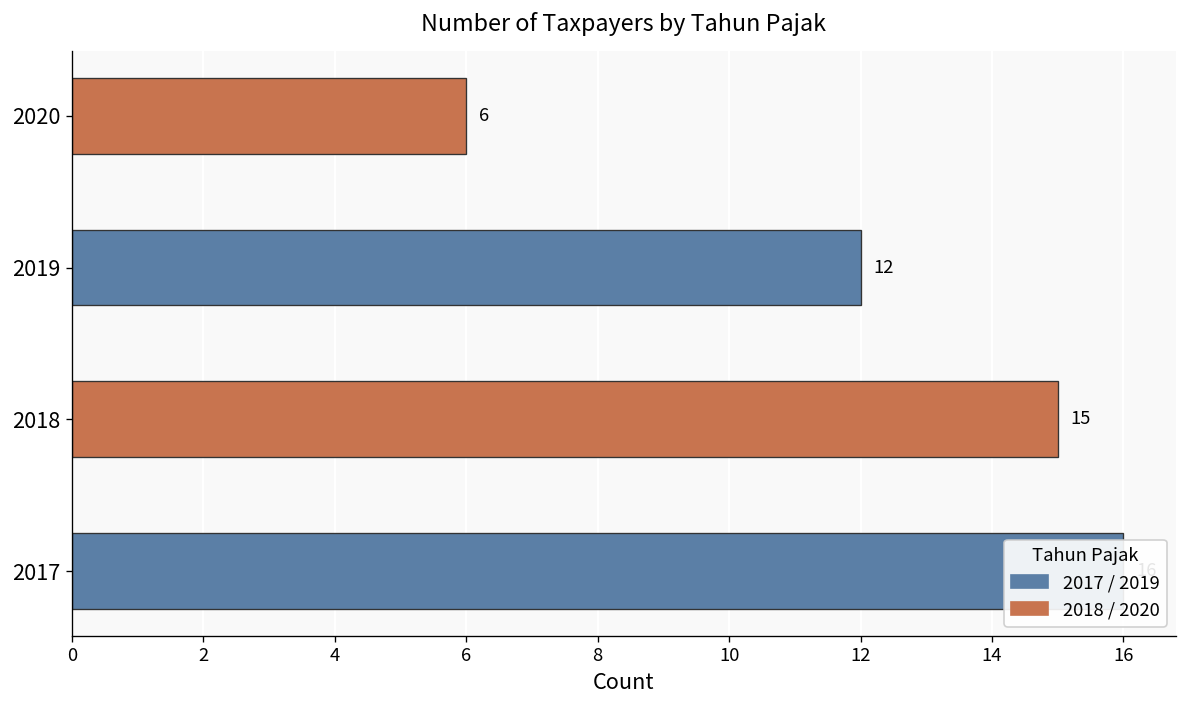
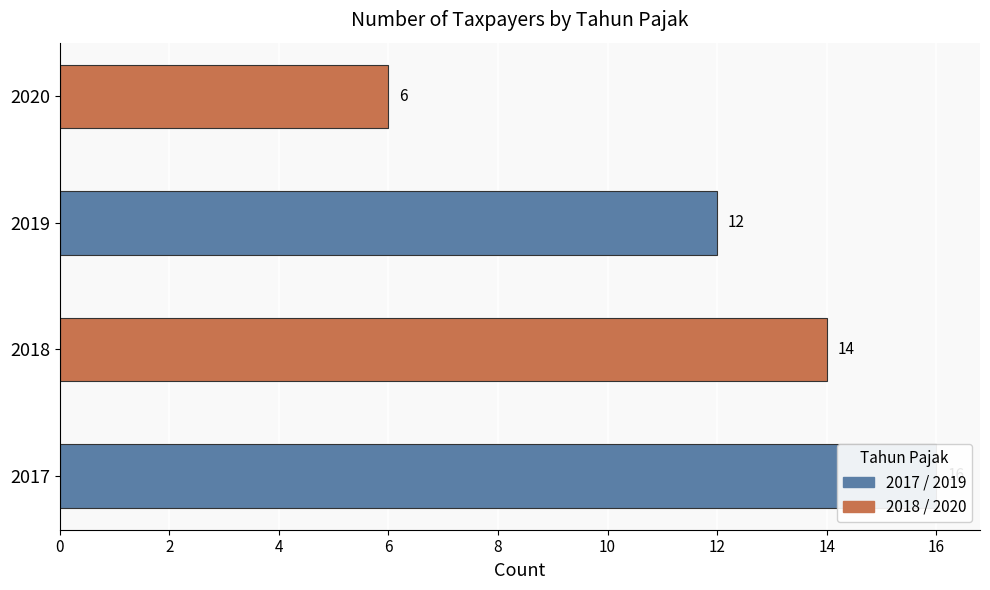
2018: 15 -> 14
